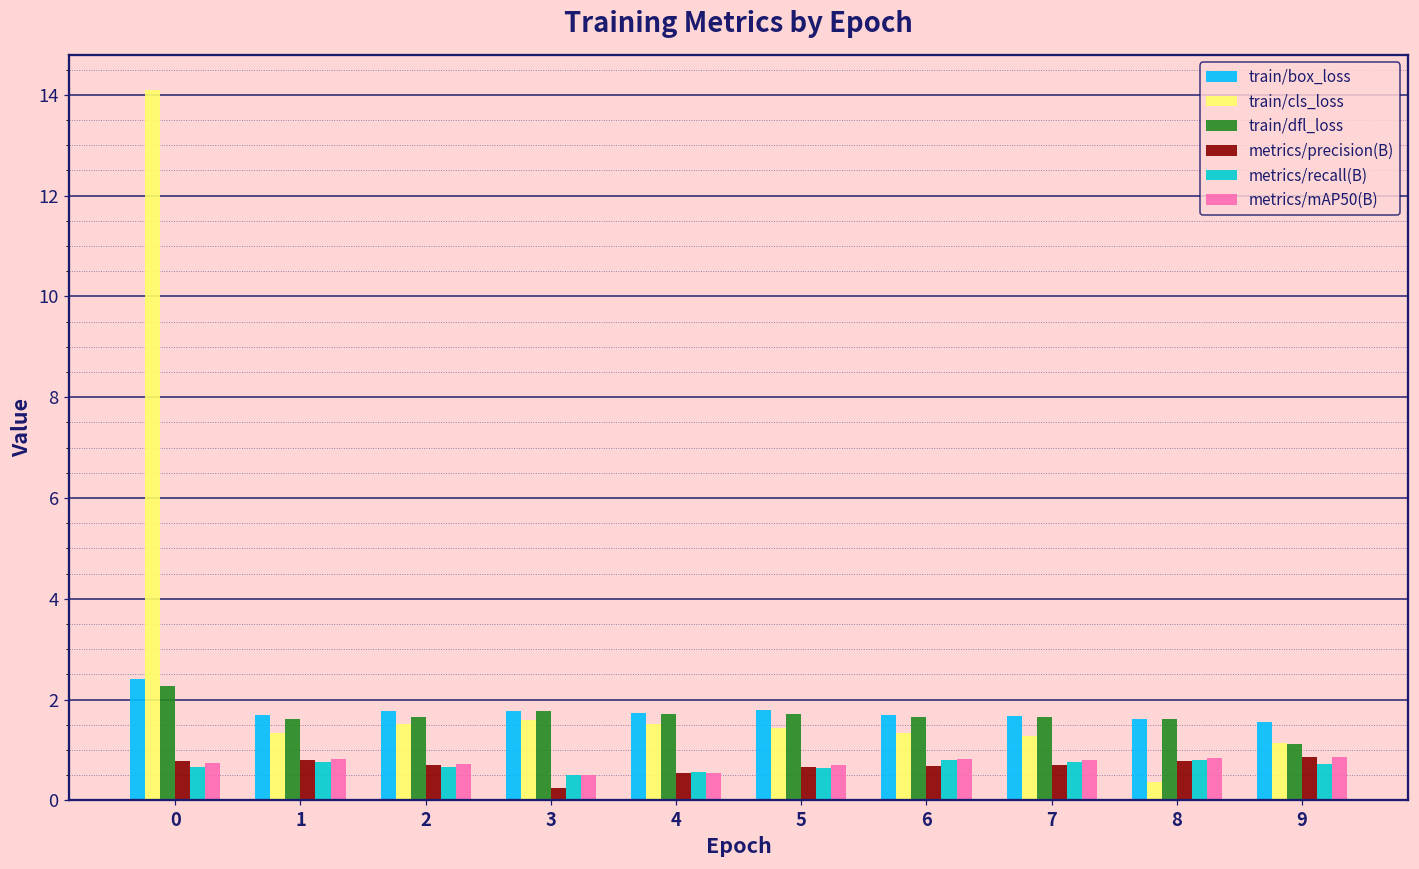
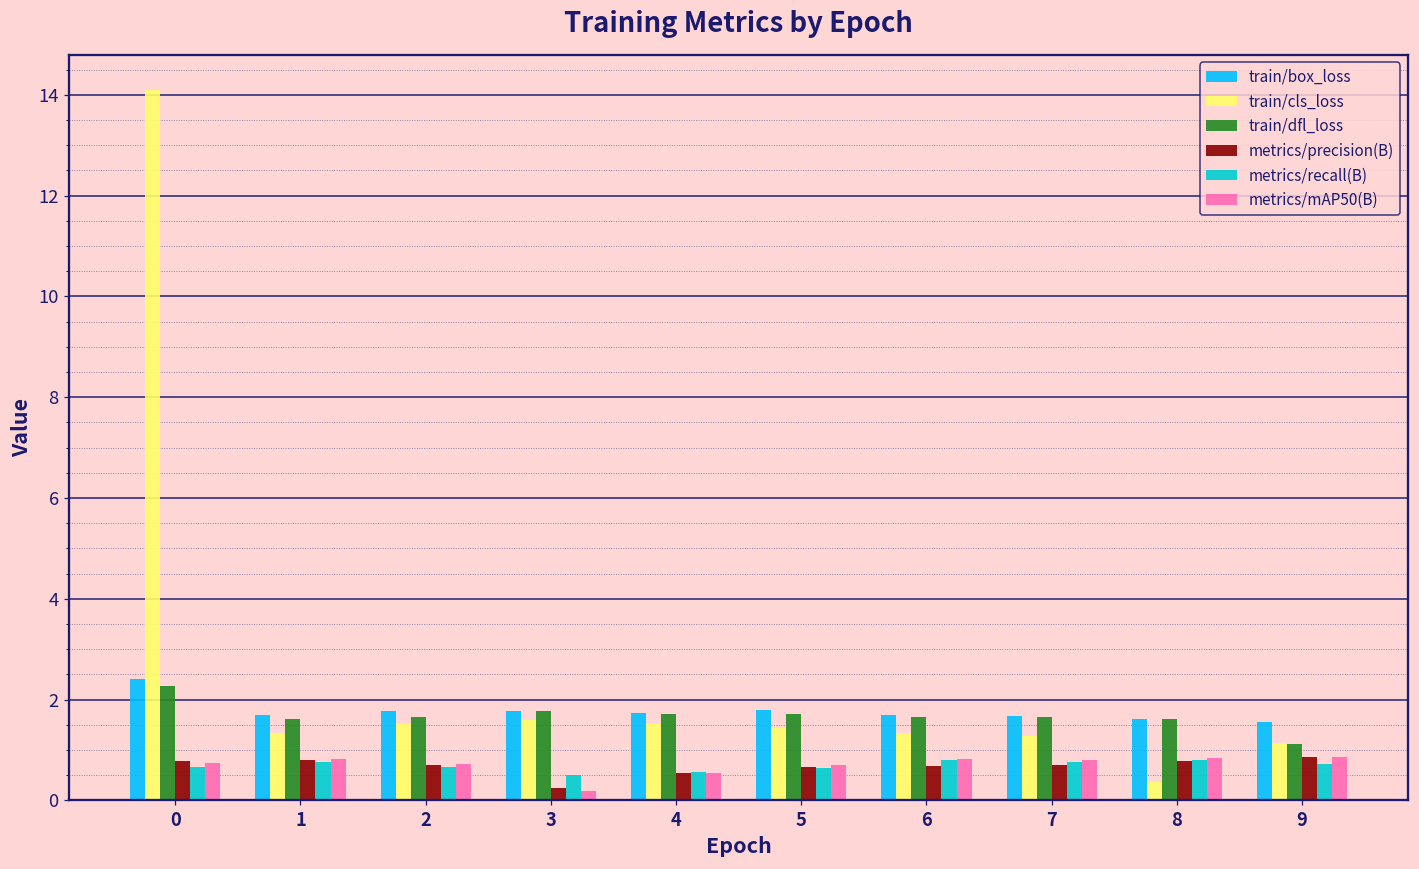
metrics/mAP50(B), 3: 0.5 -> 0.2
